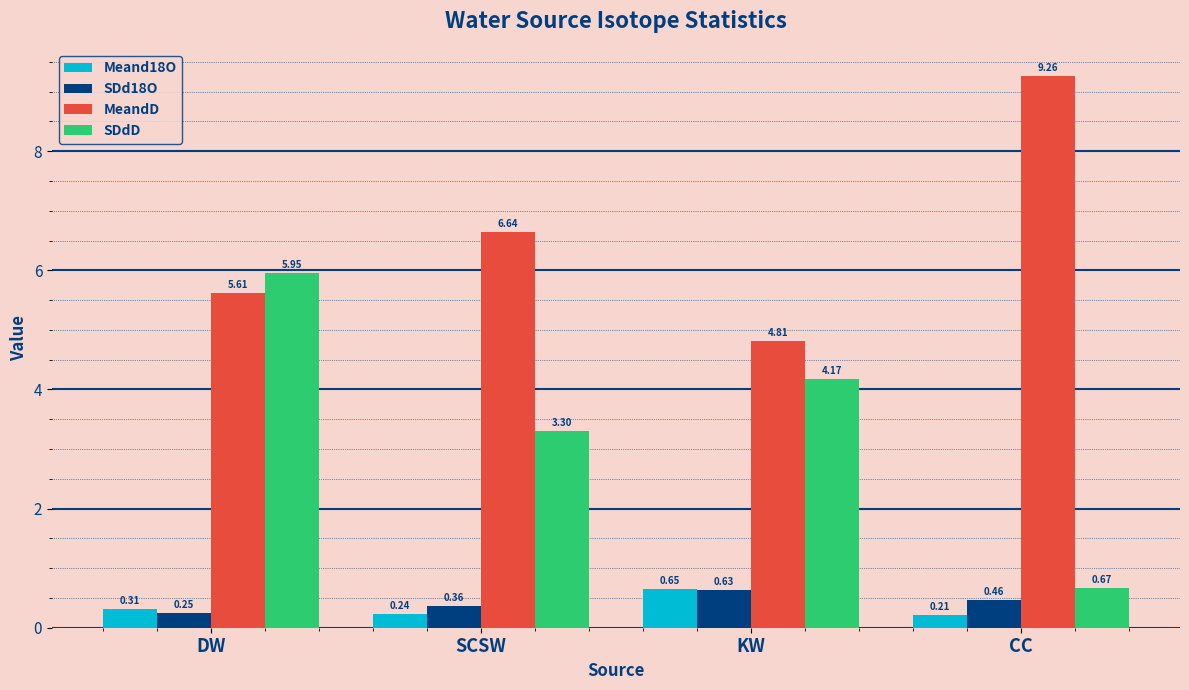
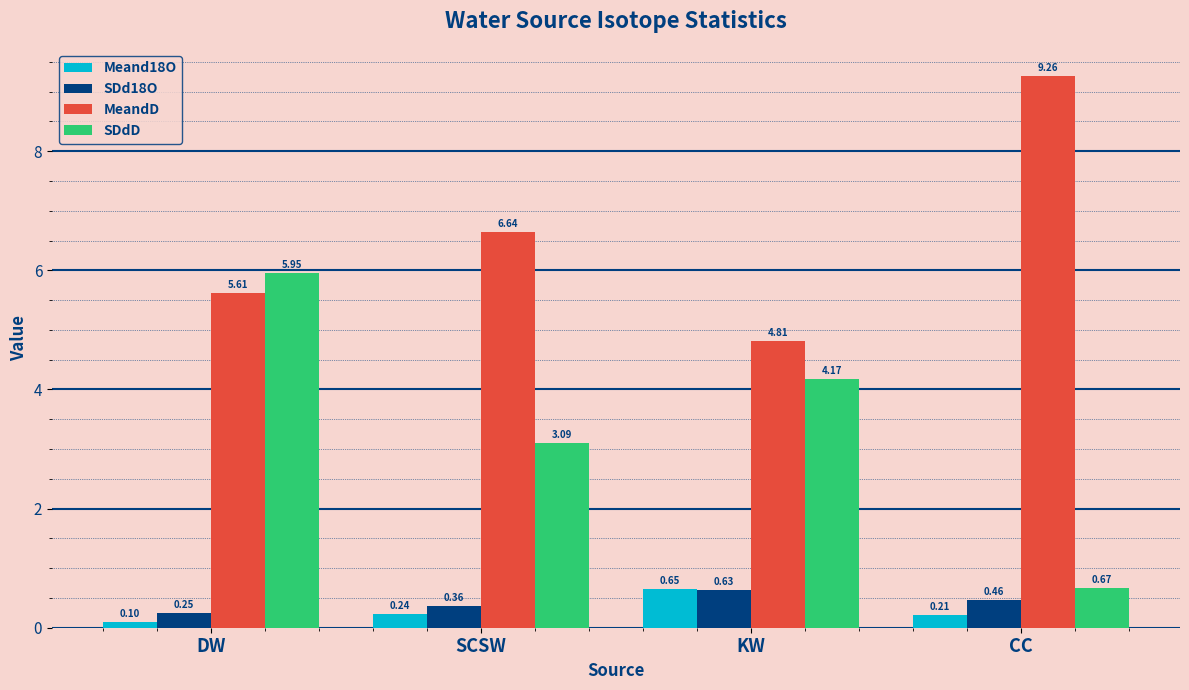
Meand18O, DW: 0.31 -> 0.10
SDdD, SCSW: 3.30 -> 3.09
